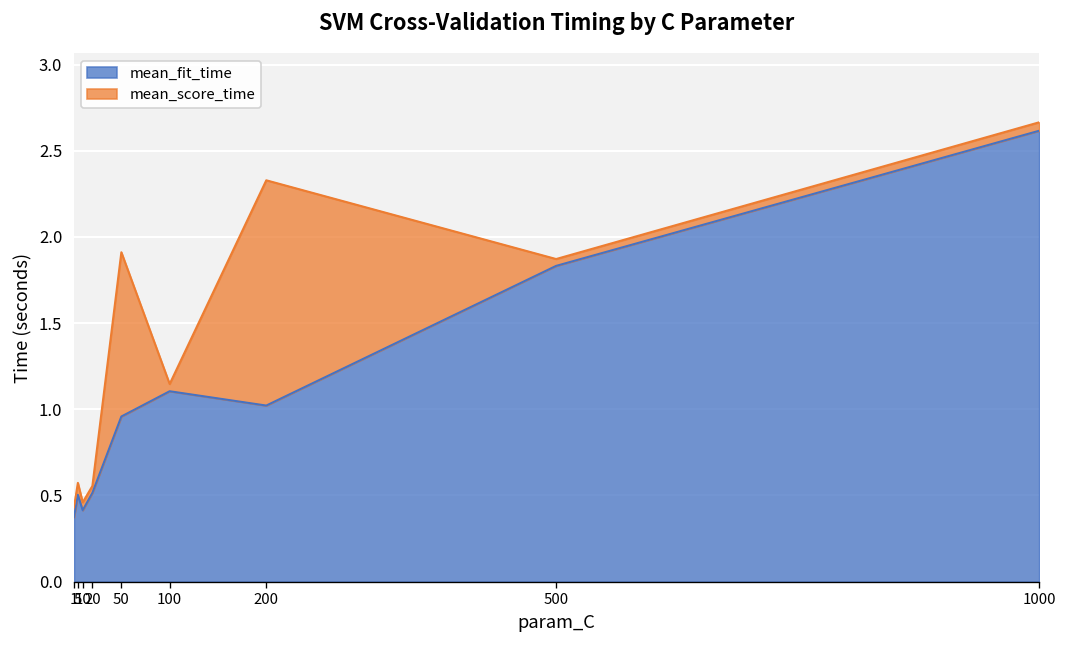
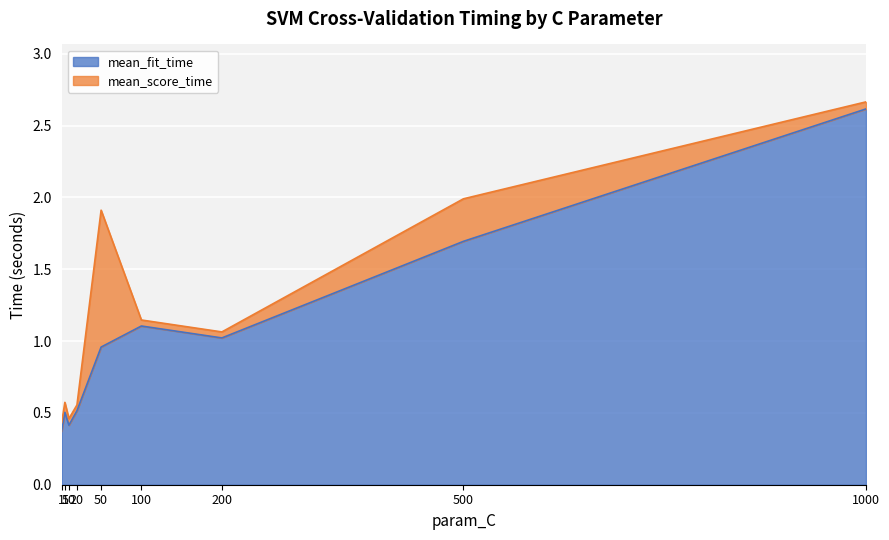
mean_score_time, 200: 1.31 -> 0.04
mean_fit_time, 500: 1.83 -> 1.69
mean_score_time, 500: 0.04 -> 0.30
